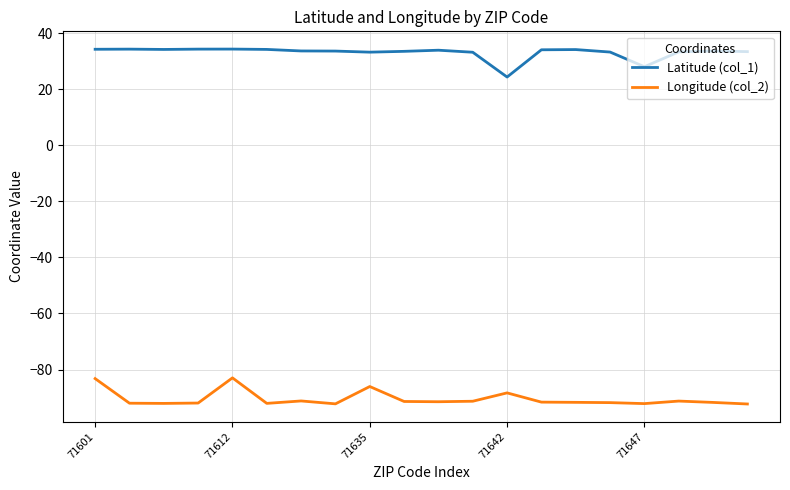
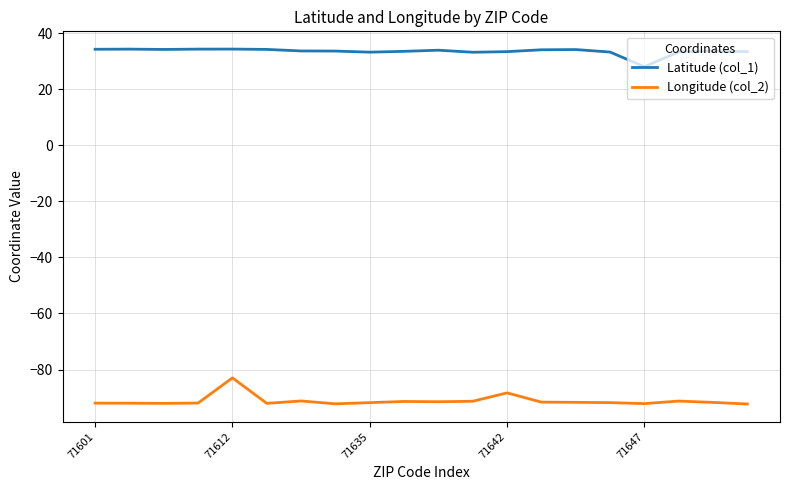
Longitude (col_2), 71601: -83 -> -92
Longitude (col_2), 71635: -86 -> -92
Latitude (col_1), 71642: 24 -> 33
